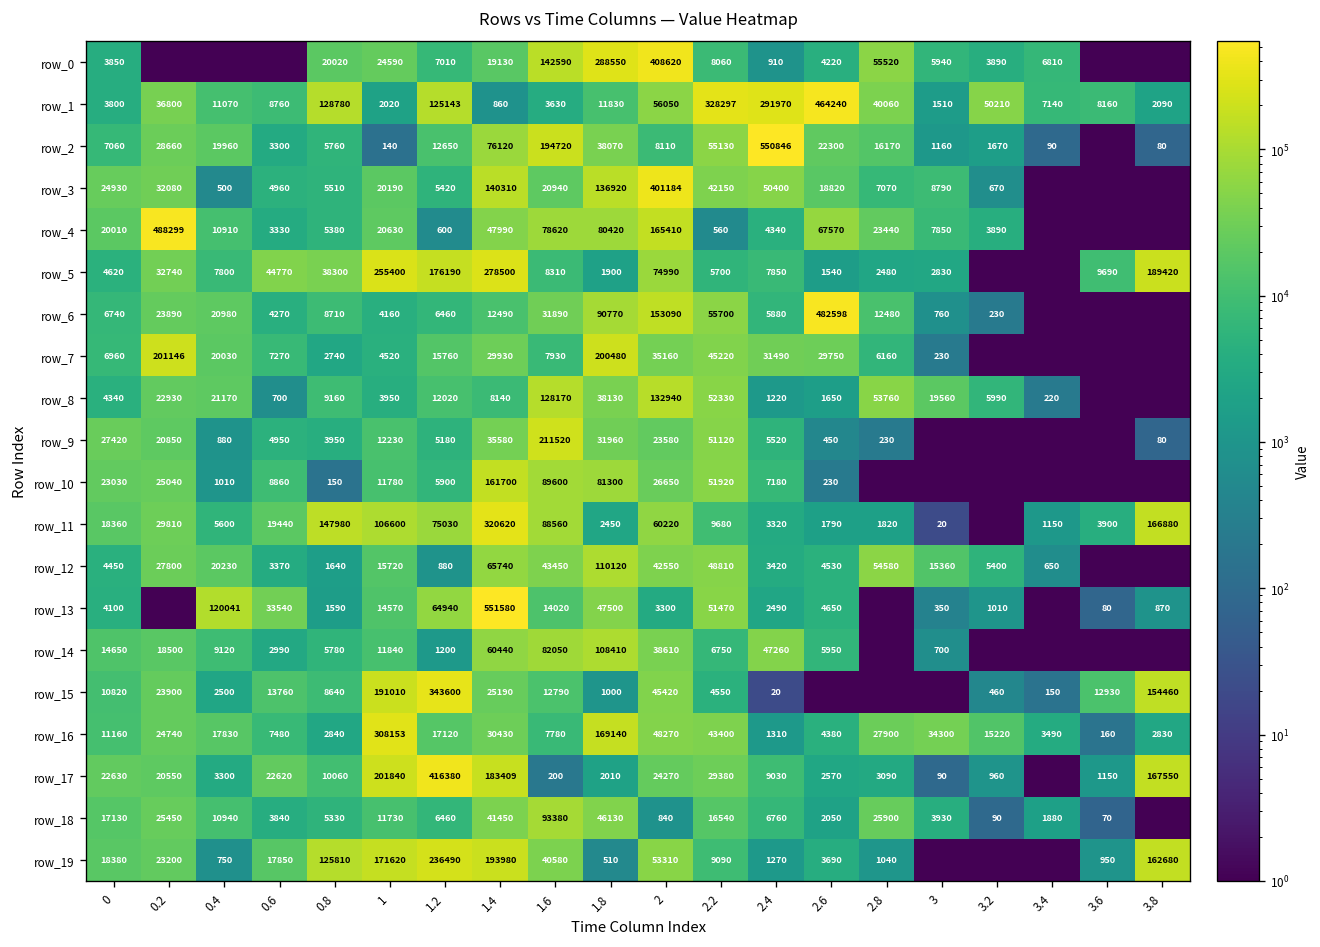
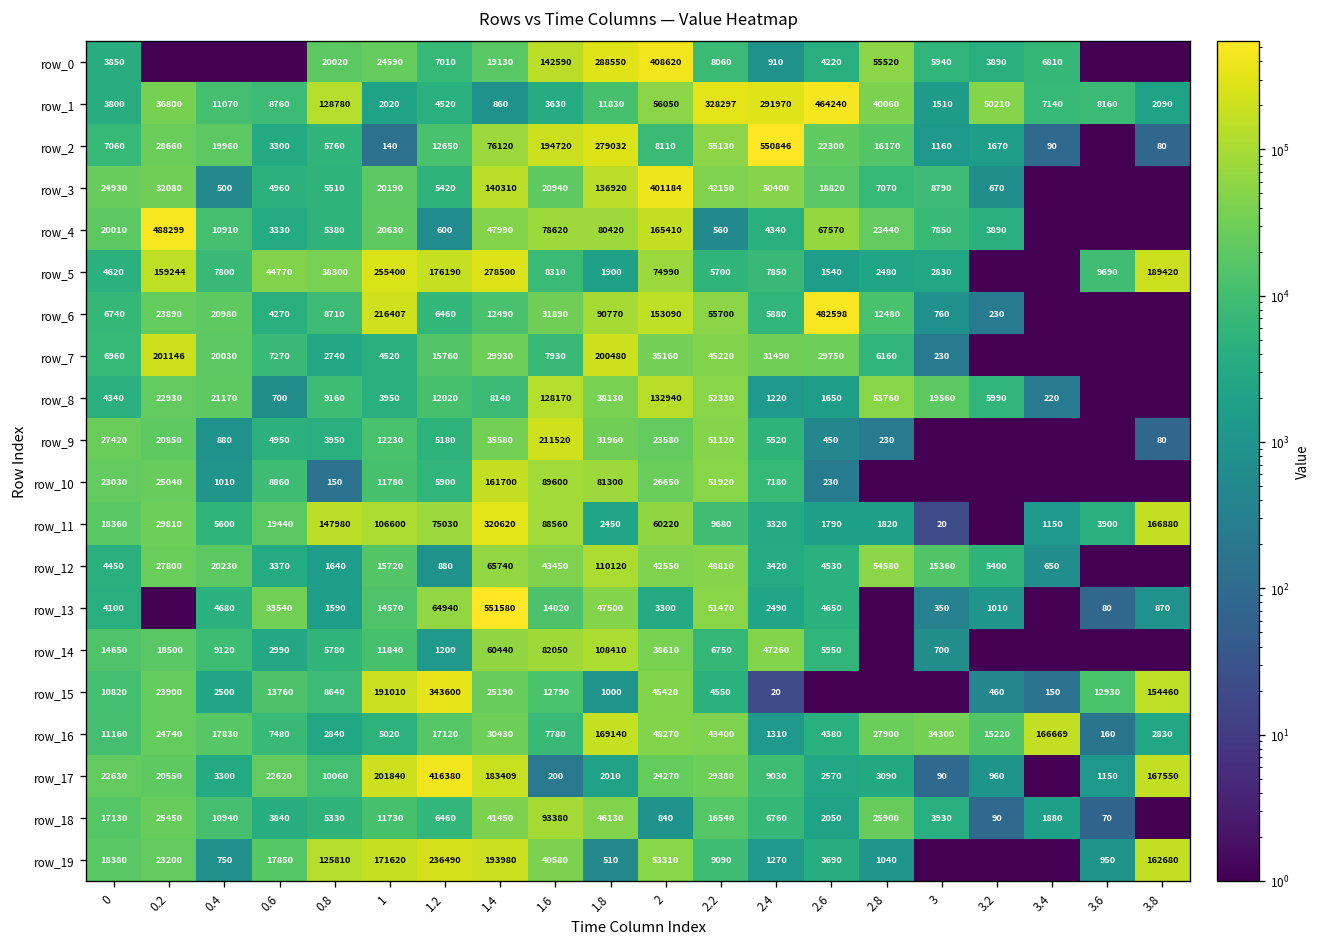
row_1, 1.2: 125143 -> 4520
row_2, 1.8: 38070 -> 279032
row_5, 0.2: 32740 -> 159244
row_6, 1: 4160 -> 216407
row_13, 0.4: 120041 -> 4680
row_16, 1: 308153 -> 5020
row_16, 3.4: 3490 -> 166669
